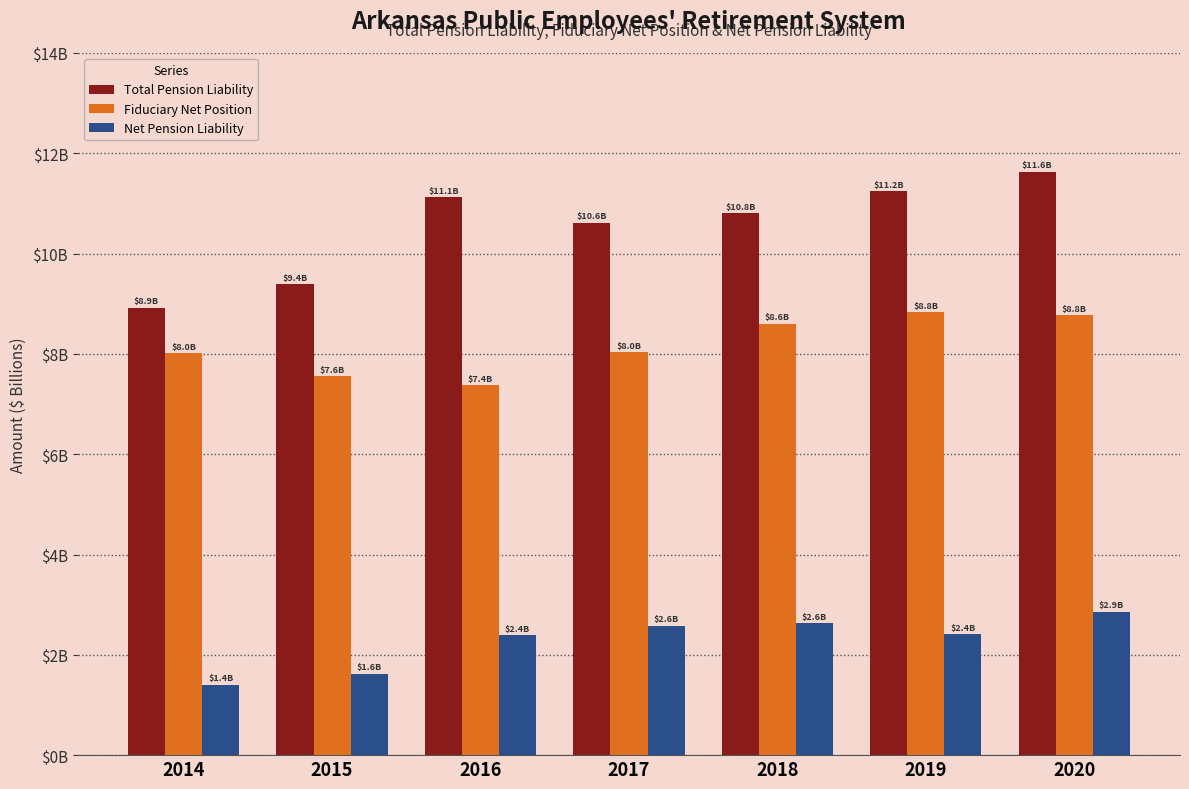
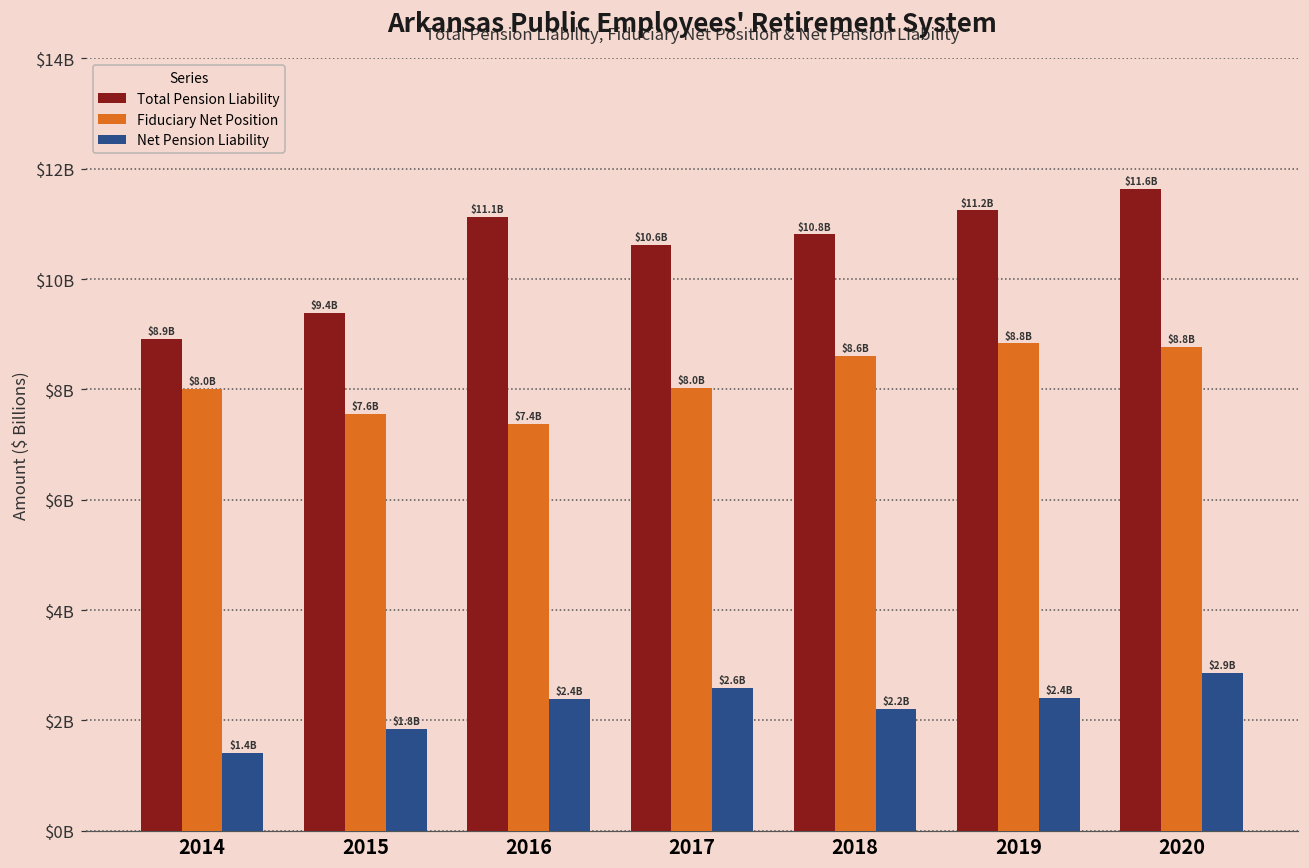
Net Pension Liability, 2015: $1.6B -> $1.8B
Net Pension Liability, 2018: $2.6B -> $2.2B
